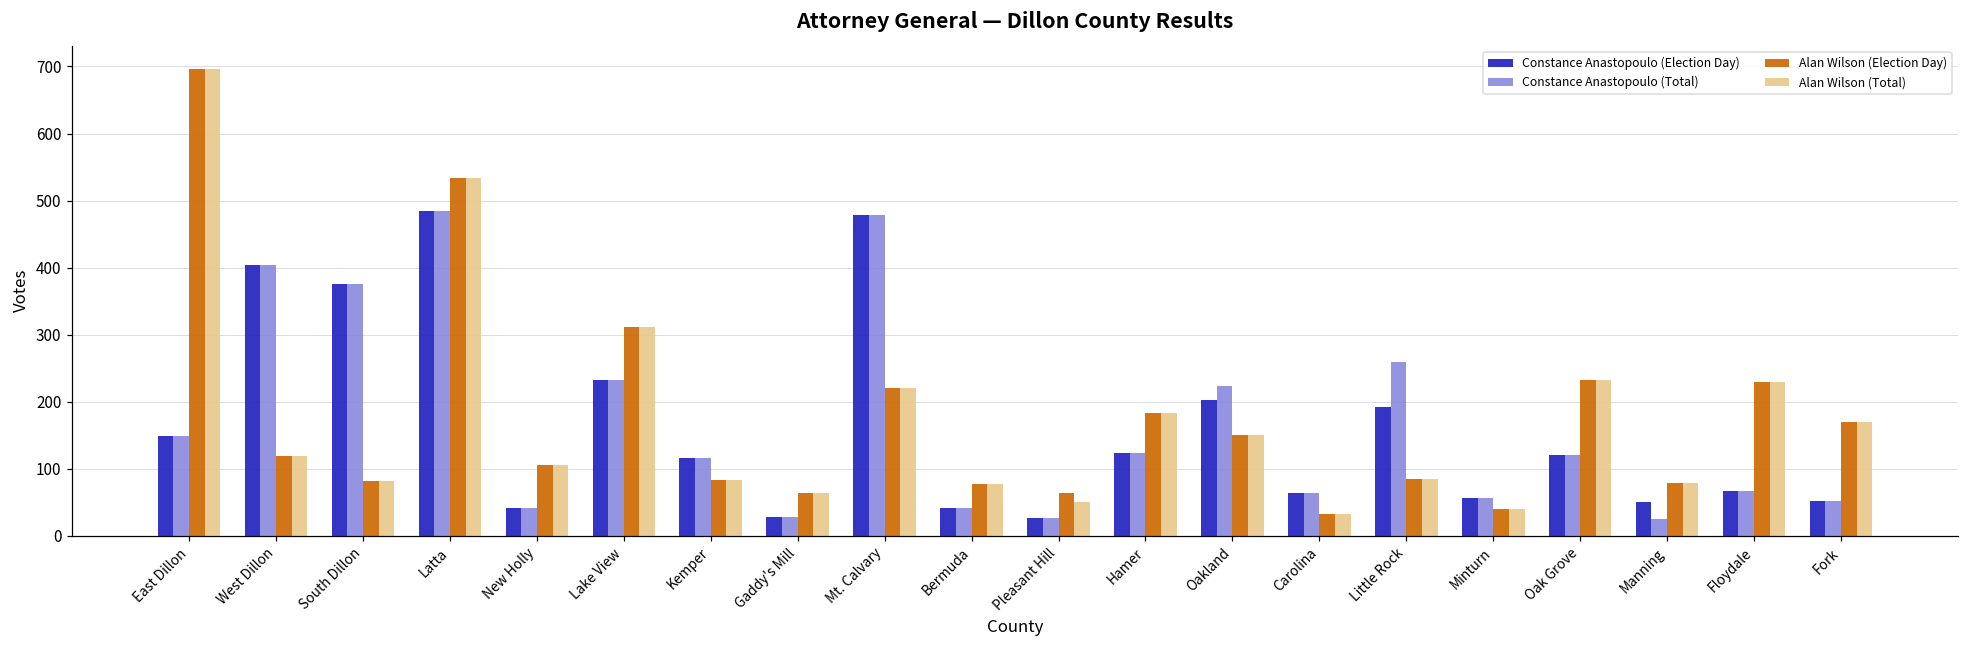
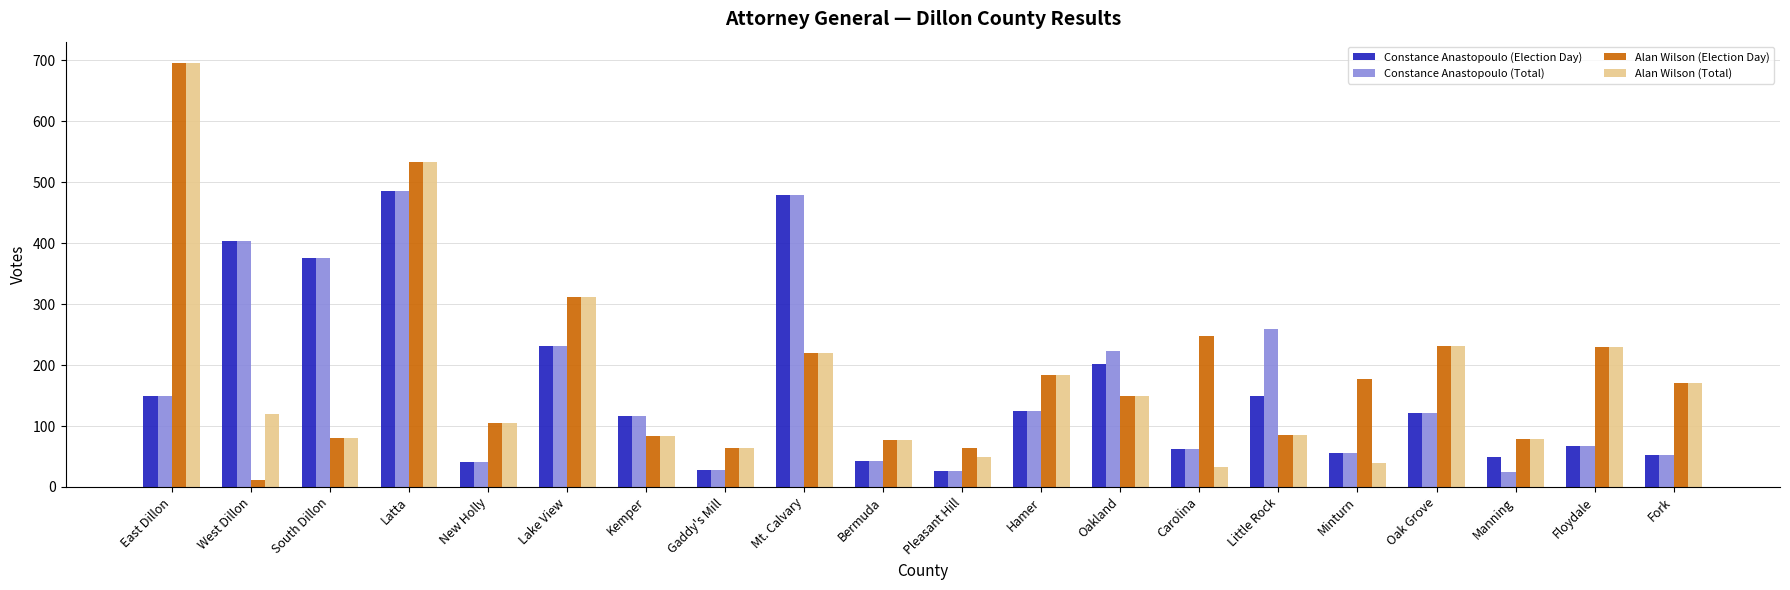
Alan Wilson (Election Day), West Dillon: 120 -> 10
Alan Wilson (Election Day), Carolina: 30 -> 250
Constance Anastopoulo (Election Day), Little Rock: 190 -> 150
Alan Wilson (Election Day), Minturn: 40 -> 180
